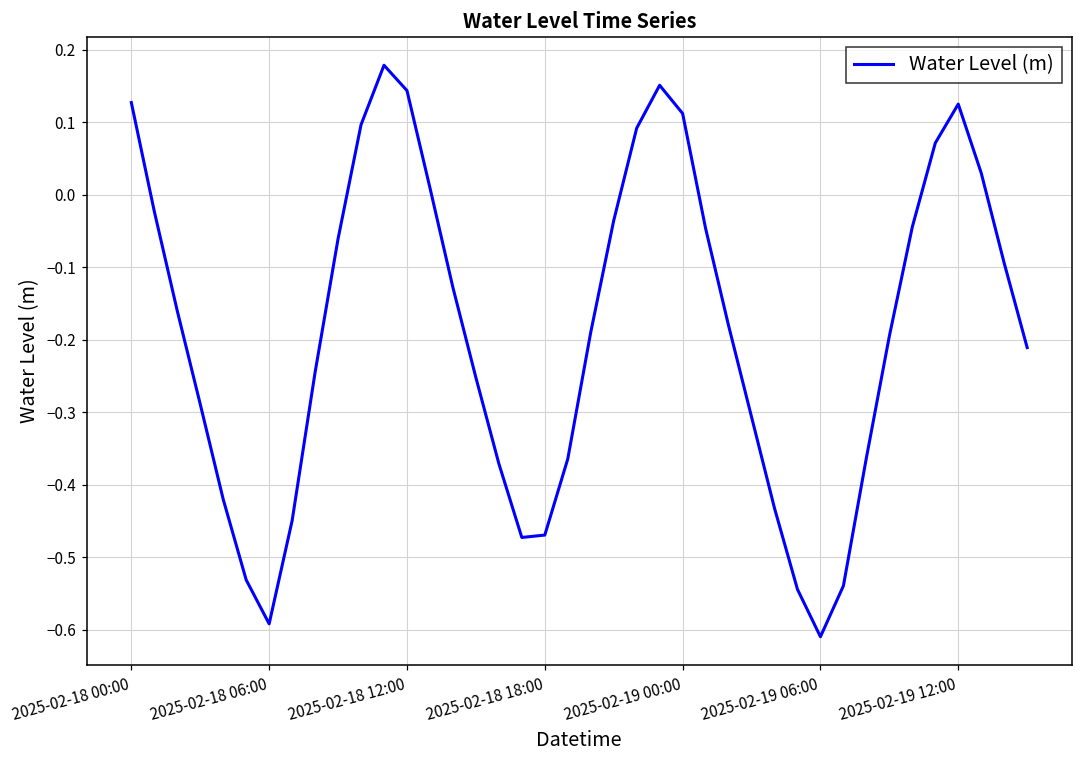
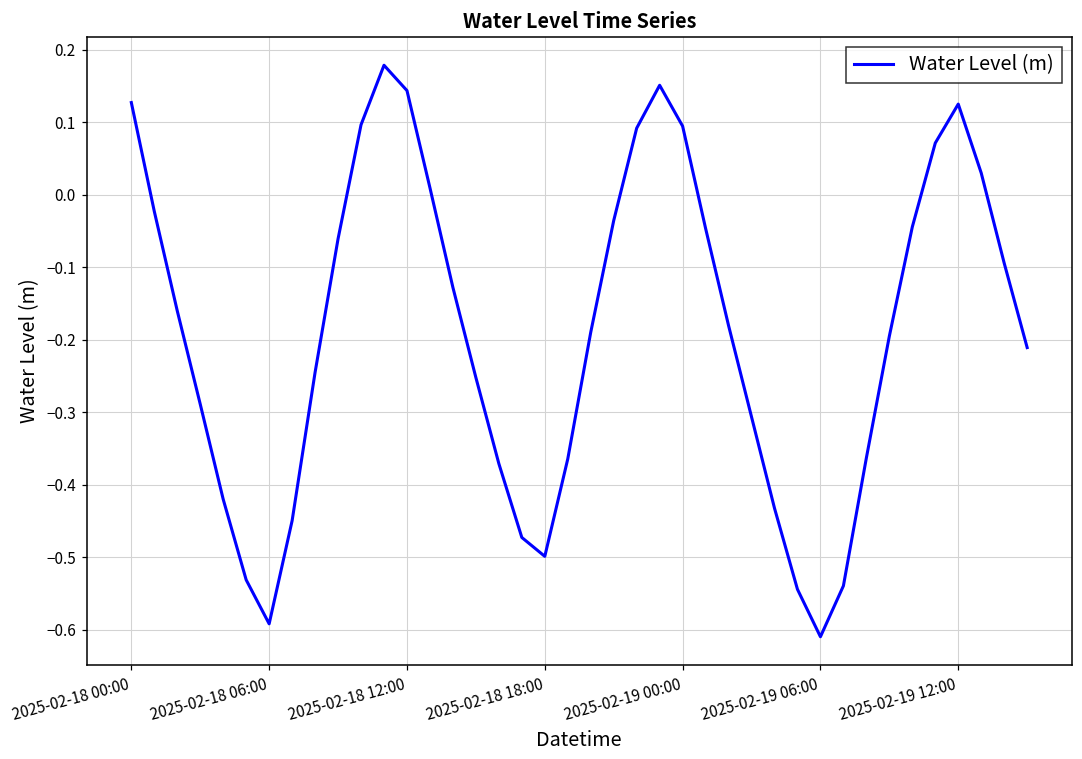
2025-02-18 18:00: -0.47 -> -0.50
2025-02-19 00:00: 0.11 -> 0.09
